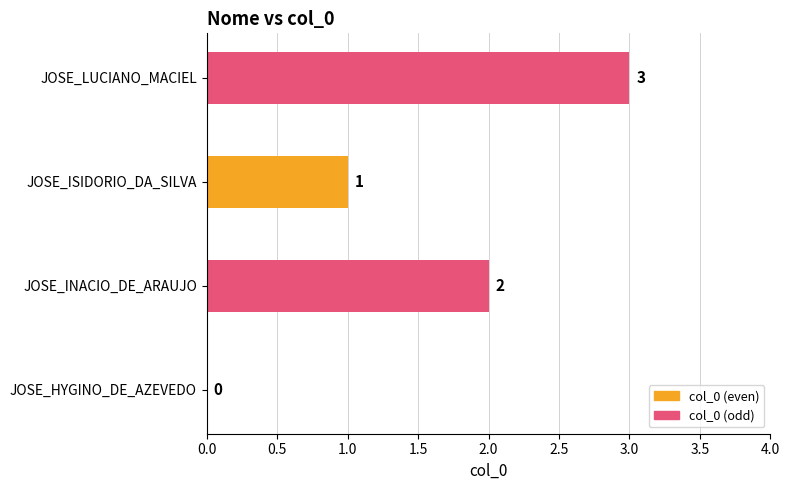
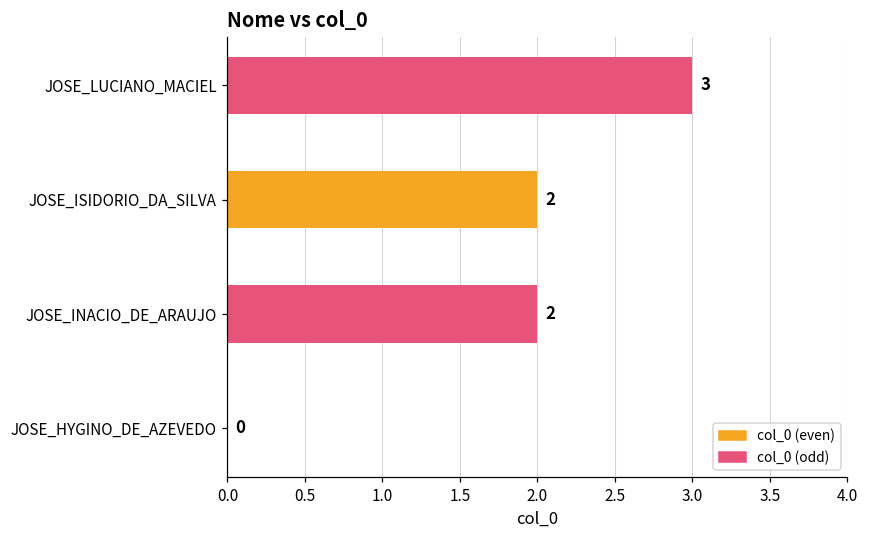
JOSE_ISIDORIO_DA_SILVA: 1 -> 2
